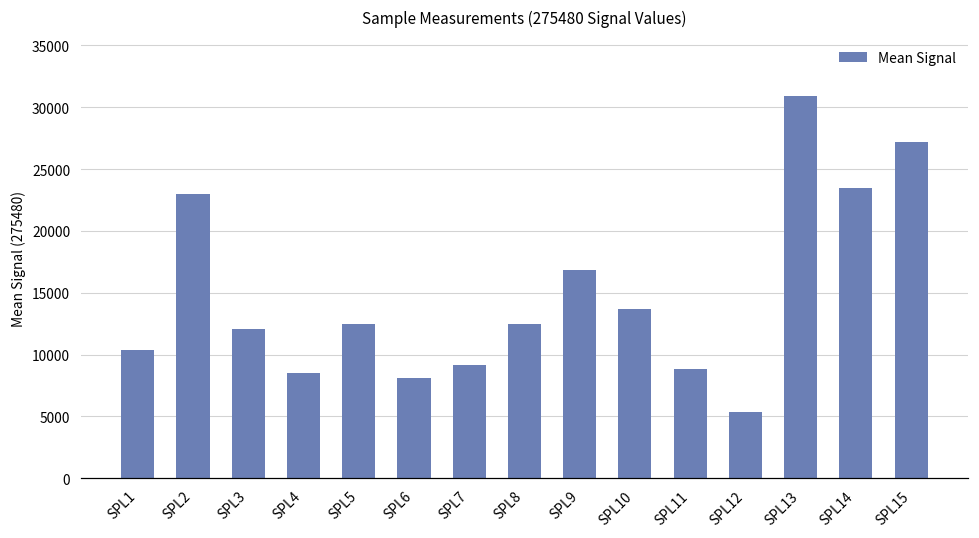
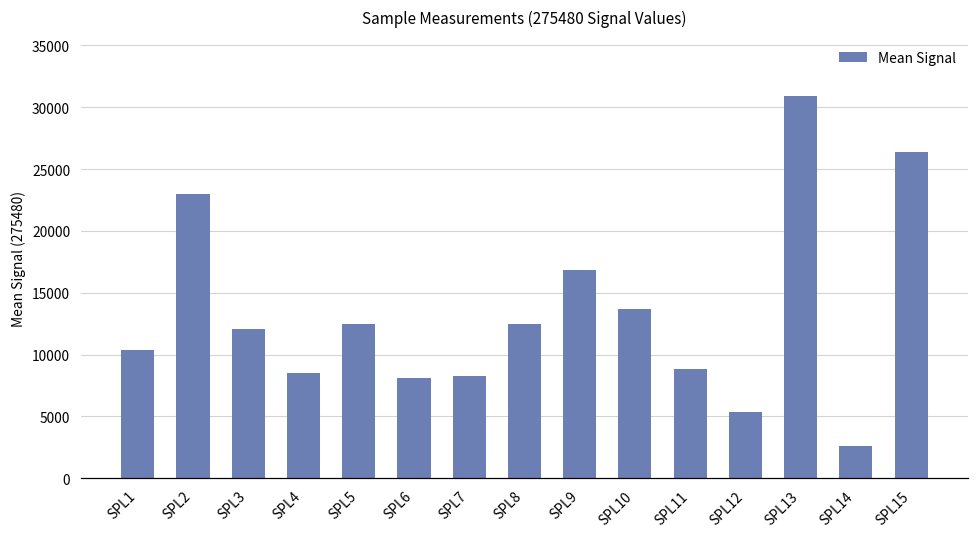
SPL7: 9100 -> 8300
SPL14: 23500 -> 2600
SPL15: 27200 -> 26400
